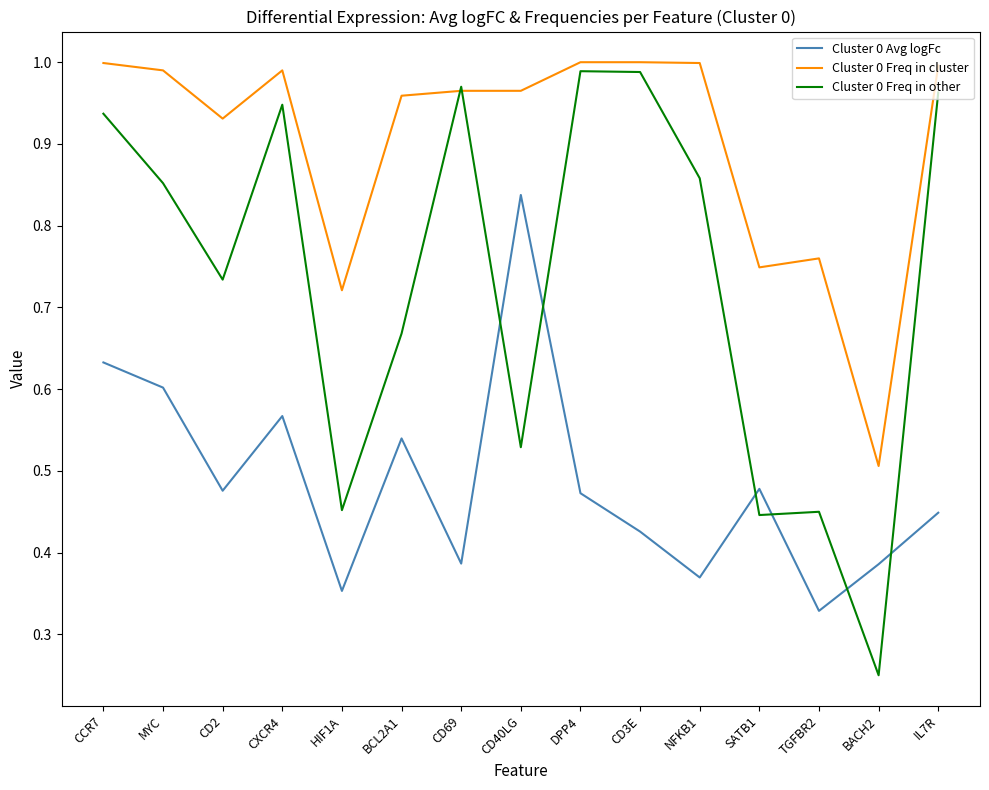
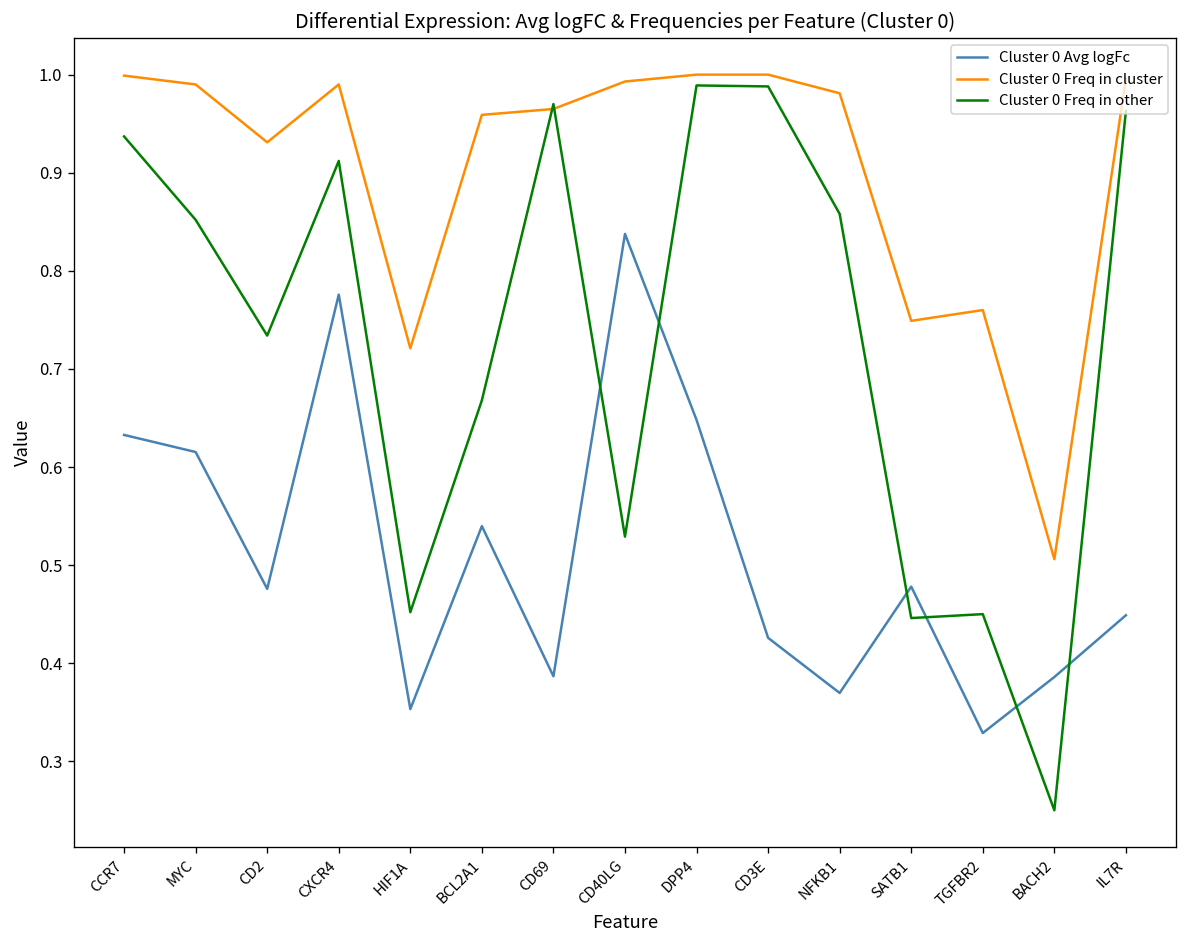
Cluster 0 Avg logFc, MYC: 0.60 -> 0.62
Cluster 0 Avg logFc, CXCR4: 0.57 -> 0.78
Cluster 0 Freq in other, CXCR4: 0.95 -> 0.91
Cluster 0 Freq in cluster, CD40LG: 0.97 -> 0.99
Cluster 0 Avg logFc, DPP4: 0.47 -> 0.65
Cluster 0 Freq in cluster, NFKB1: 1.00 -> 0.98
